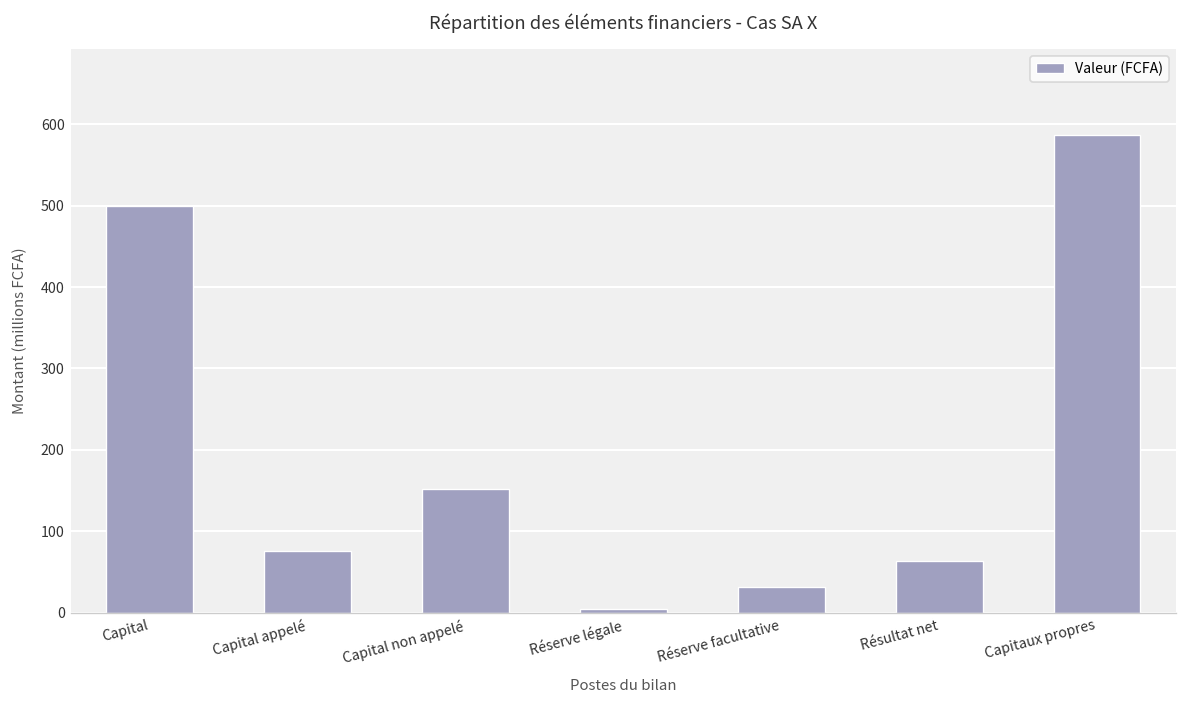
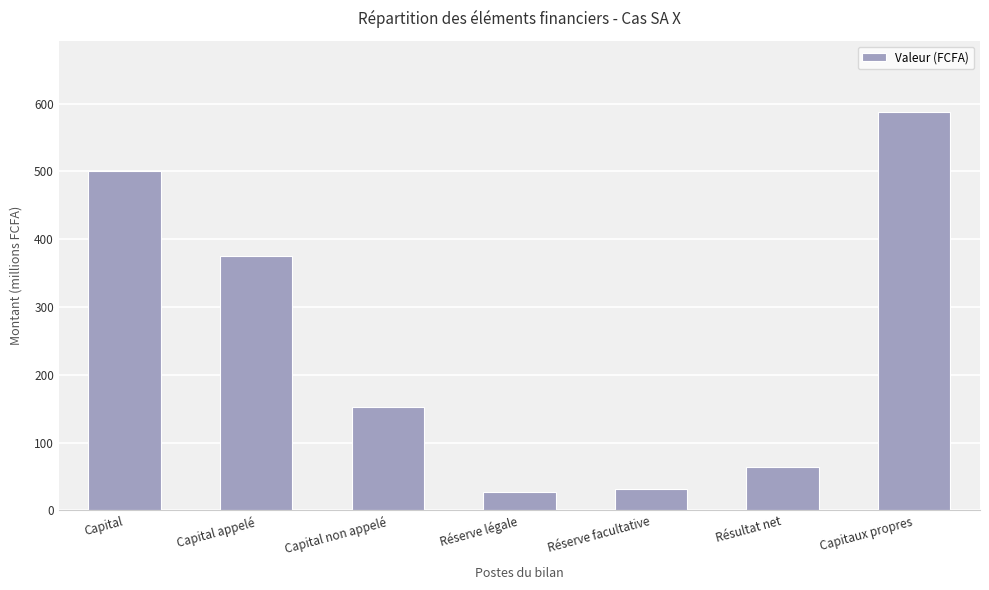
Capital appelé: 80 -> 380
Réserve légale: 10 -> 30
